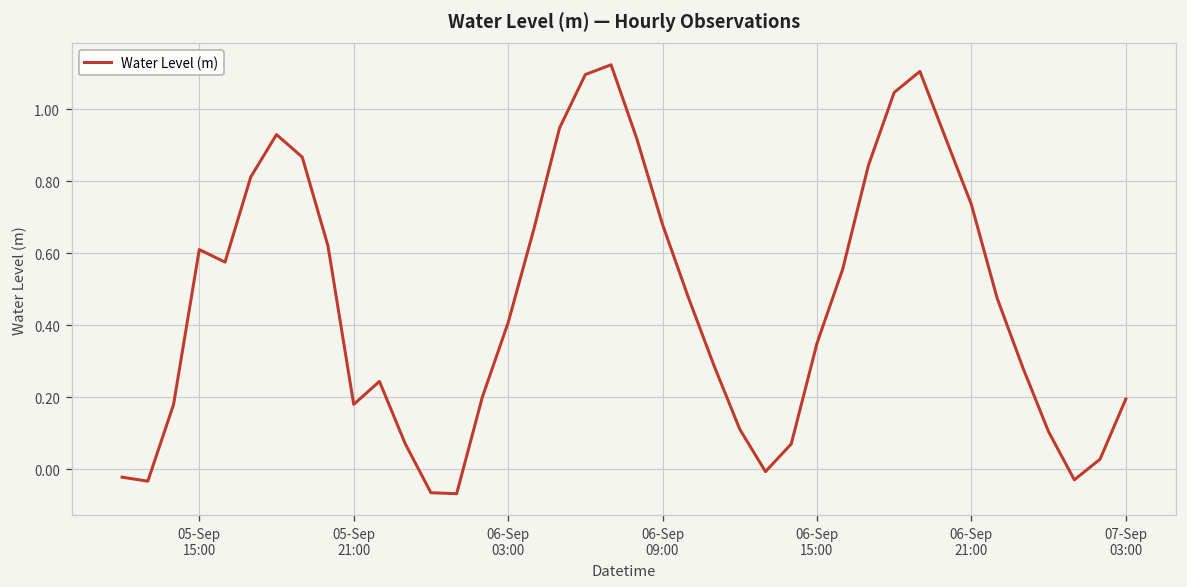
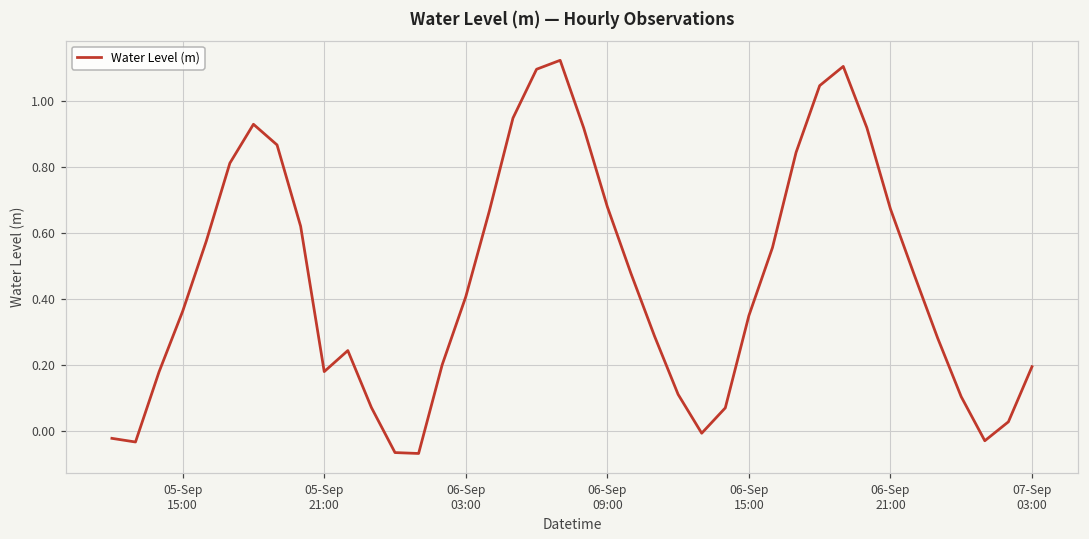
05-Sep 15:00: 0.61 -> 0.36
06-Sep 21:00: 0.74 -> 0.67
